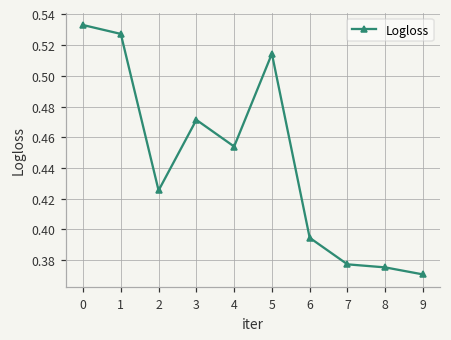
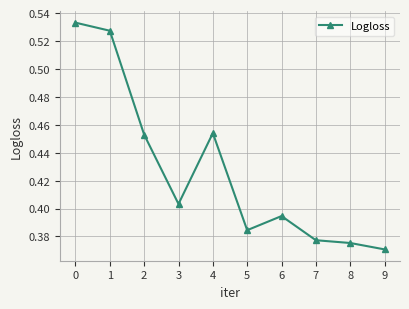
2: 0.425 -> 0.453
3: 0.471 -> 0.403
5: 0.514 -> 0.384
